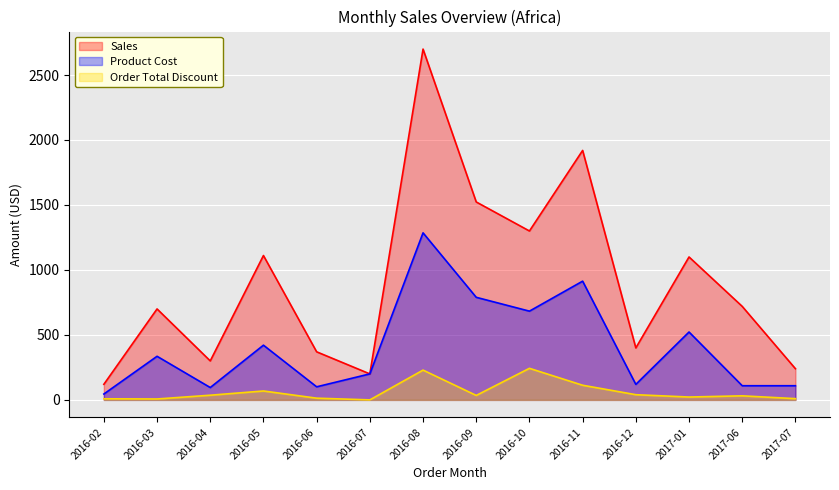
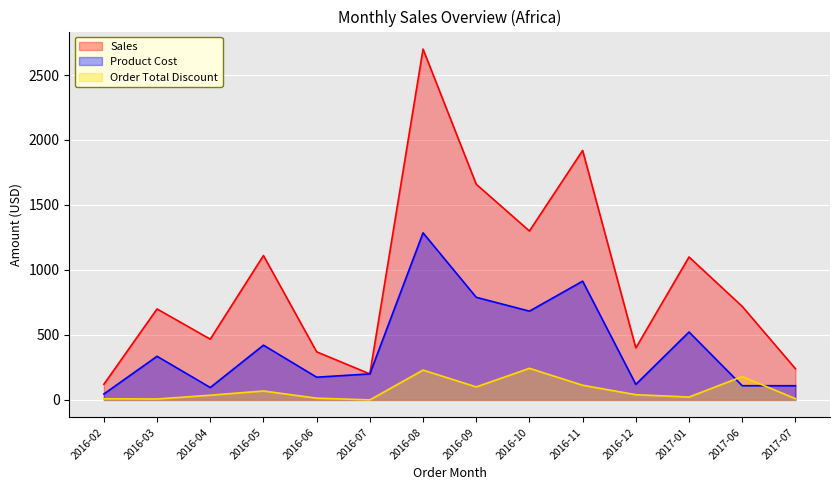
Sales, 2016-04: 300 -> 470
Product Cost, 2016-06: 100 -> 170
Sales, 2016-09: 1520 -> 1660
Order Total Discount, 2016-09: 30 -> 100
Order Total Discount, 2017-06: 30 -> 180
